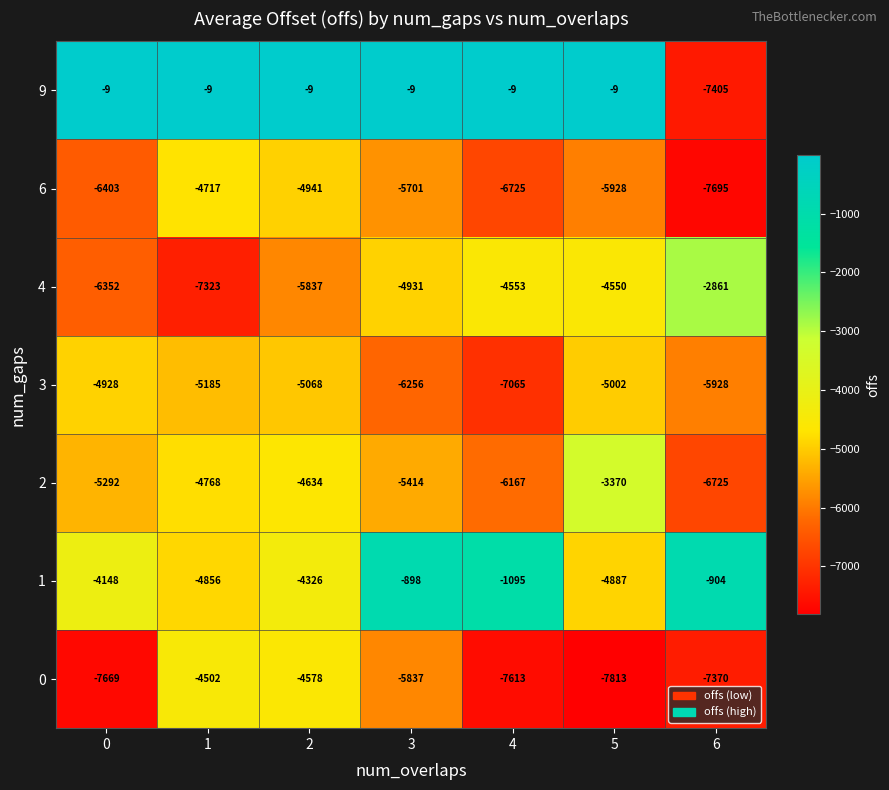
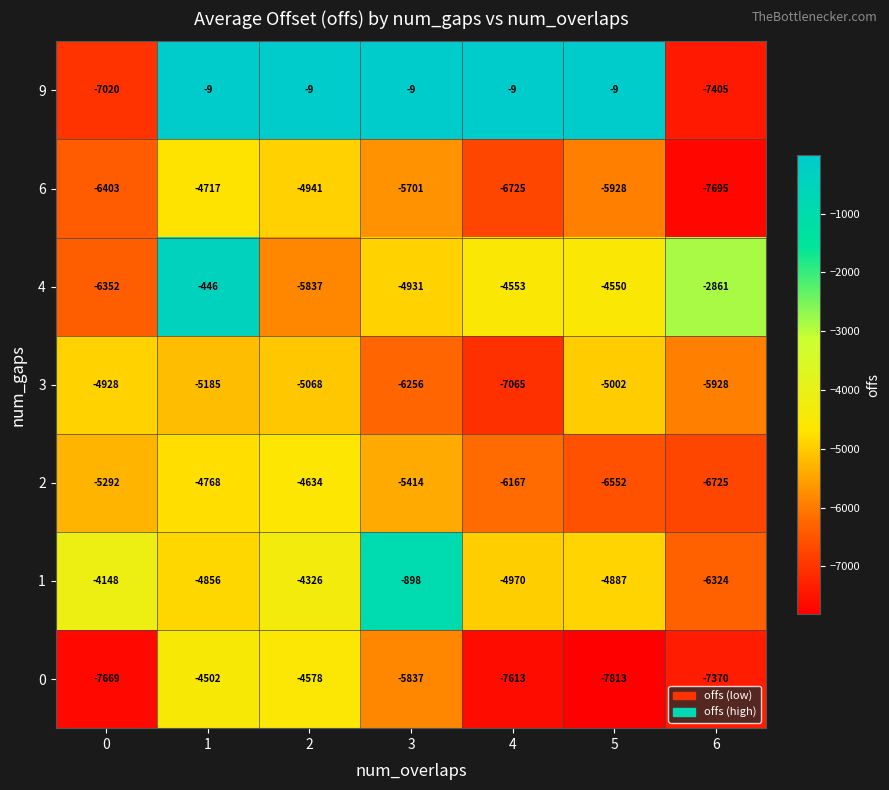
9, 0: -9 -> -7020
4, 1: -7323 -> -446
2, 5: -3370 -> -6552
1, 4: -1095 -> -4970
1, 6: -904 -> -6324
